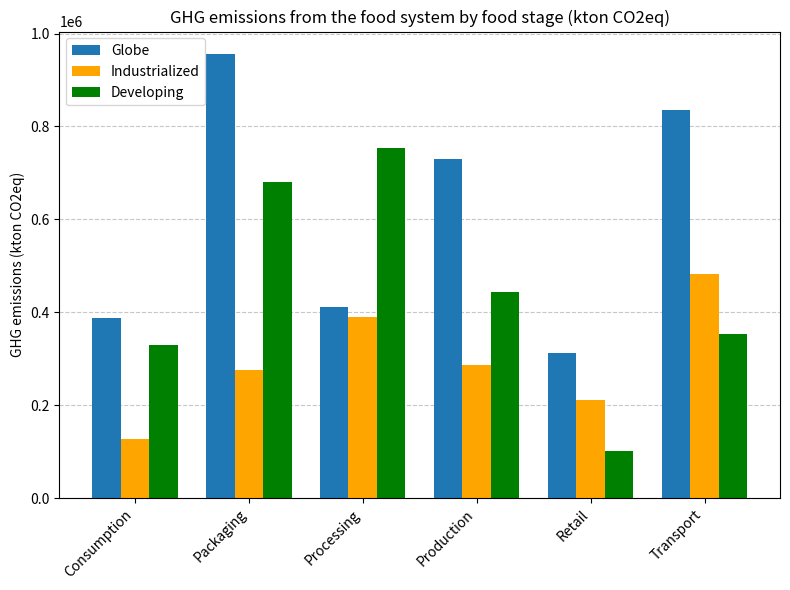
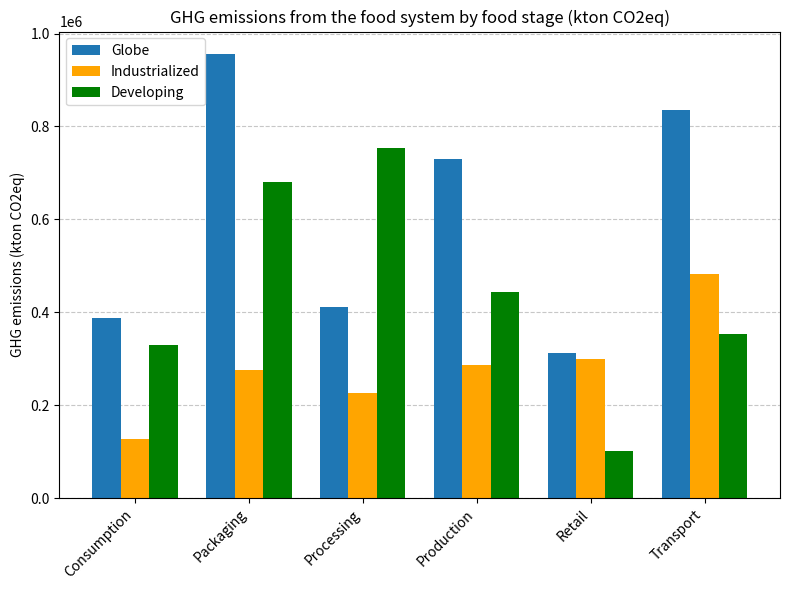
Industrialized, Processing: 390000 -> 230000
Industrialized, Retail: 210000 -> 300000
